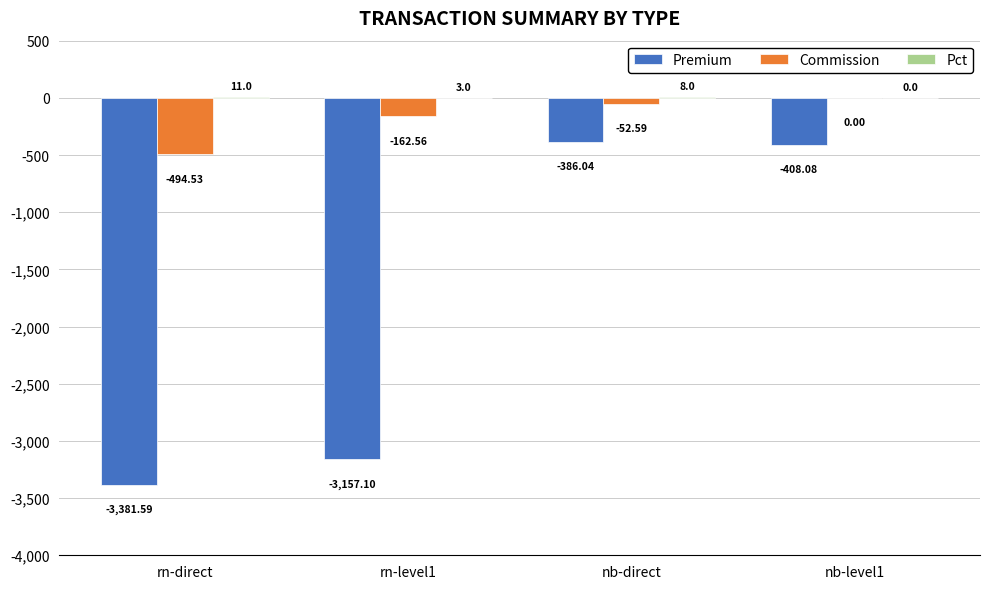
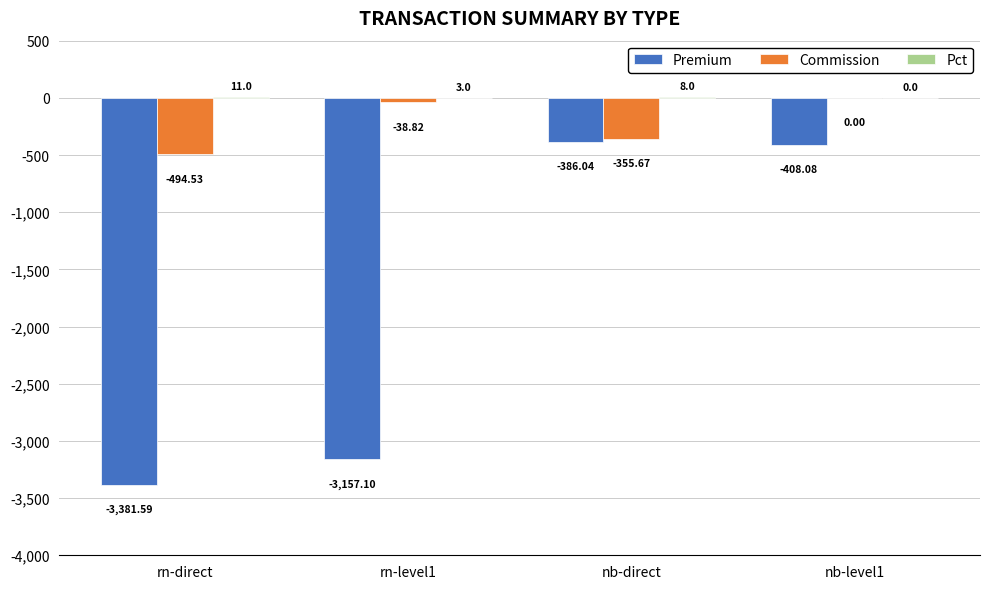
Commission, rn-level1: -162.56 -> -38.82
Commission, nb-direct: -52.59 -> -355.67
